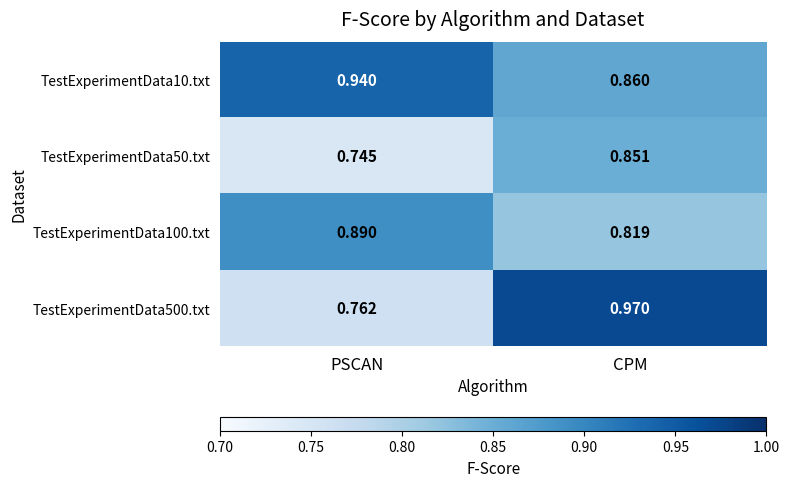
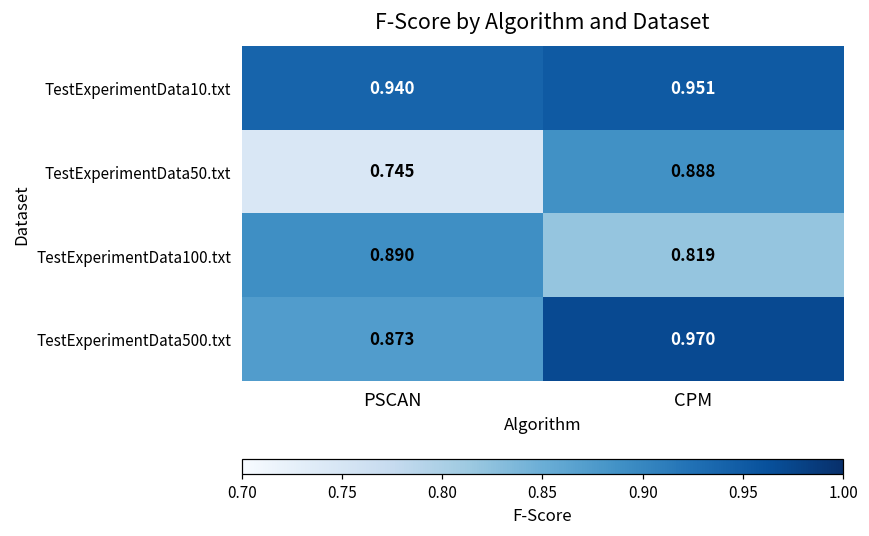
TestExperimentData10.txt, CPM: 0.860 -> 0.951
TestExperimentData50.txt, CPM: 0.851 -> 0.888
TestExperimentData500.txt, PSCAN: 0.762 -> 0.873
